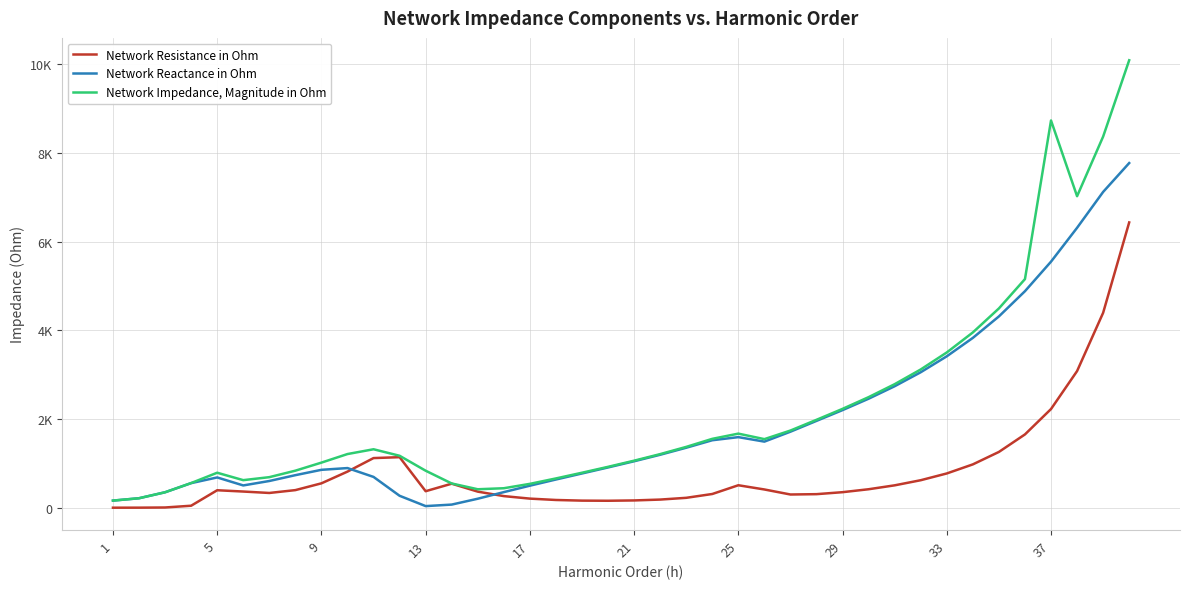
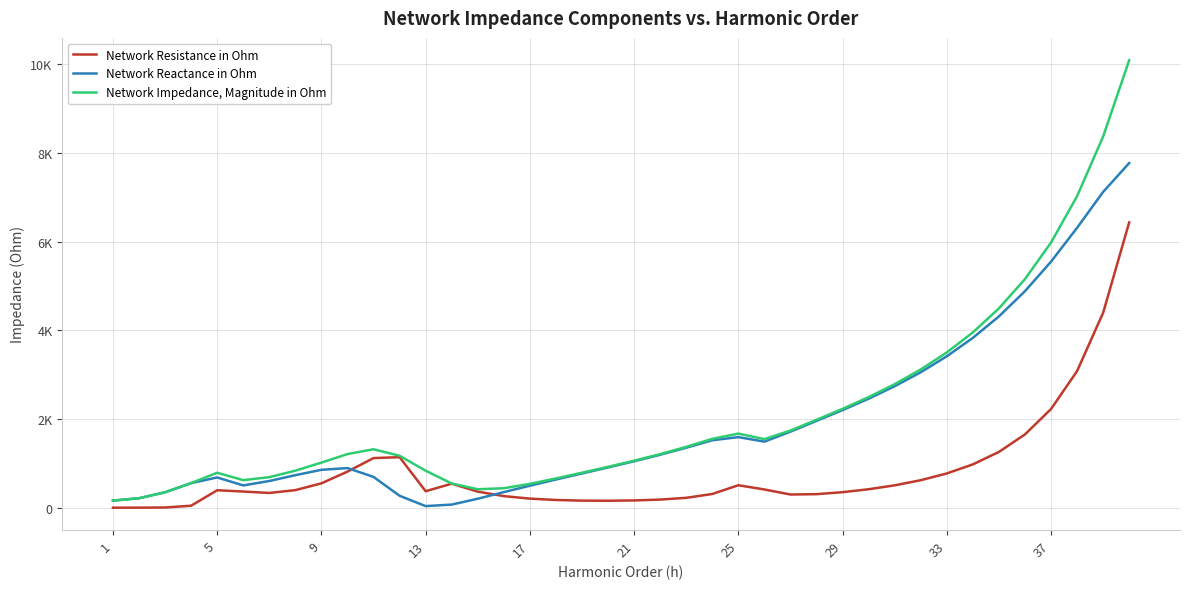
Network Impedance, Magnitude in Ohm, 37: 8700 -> 6000
